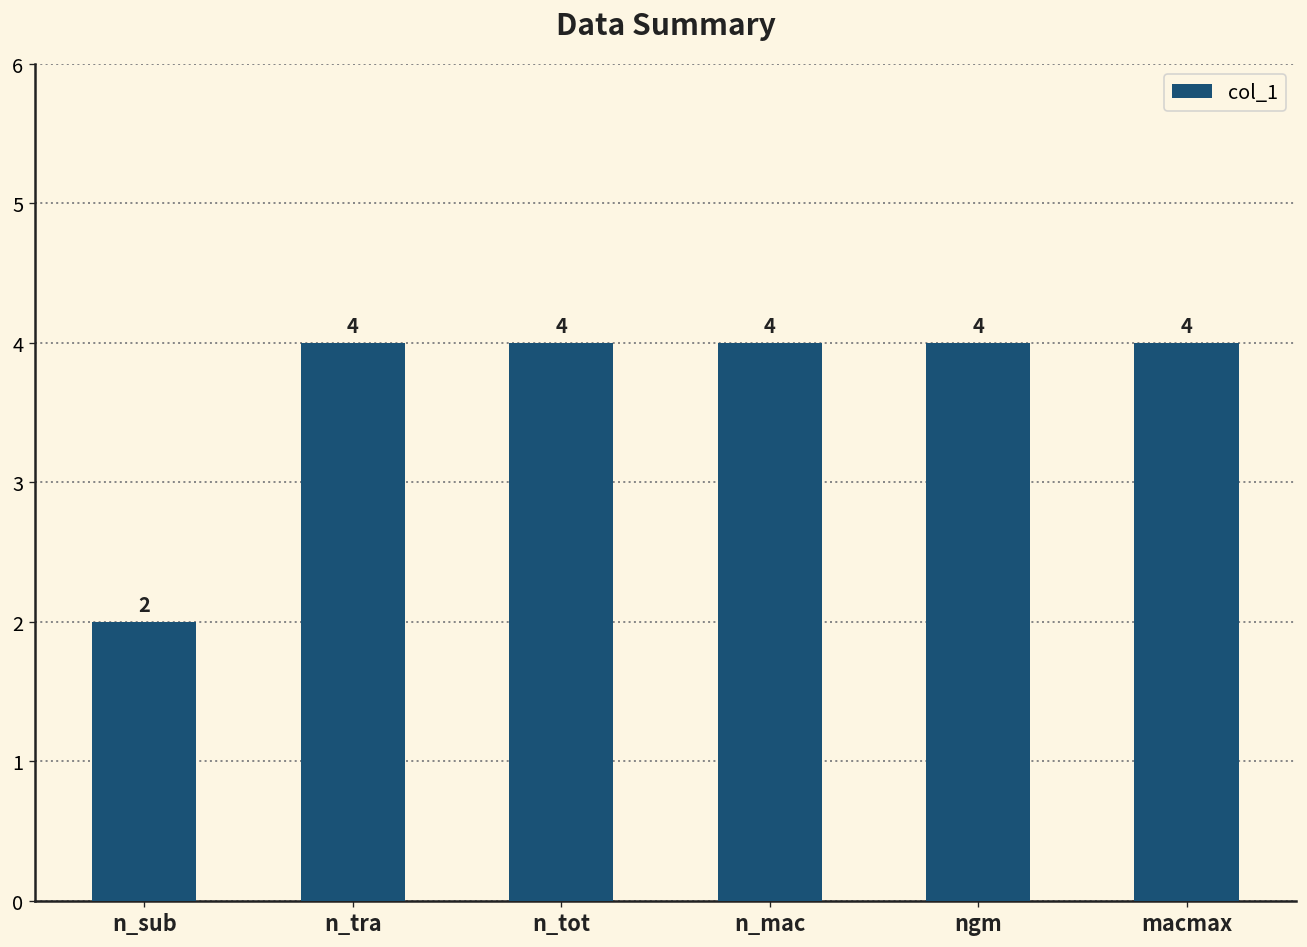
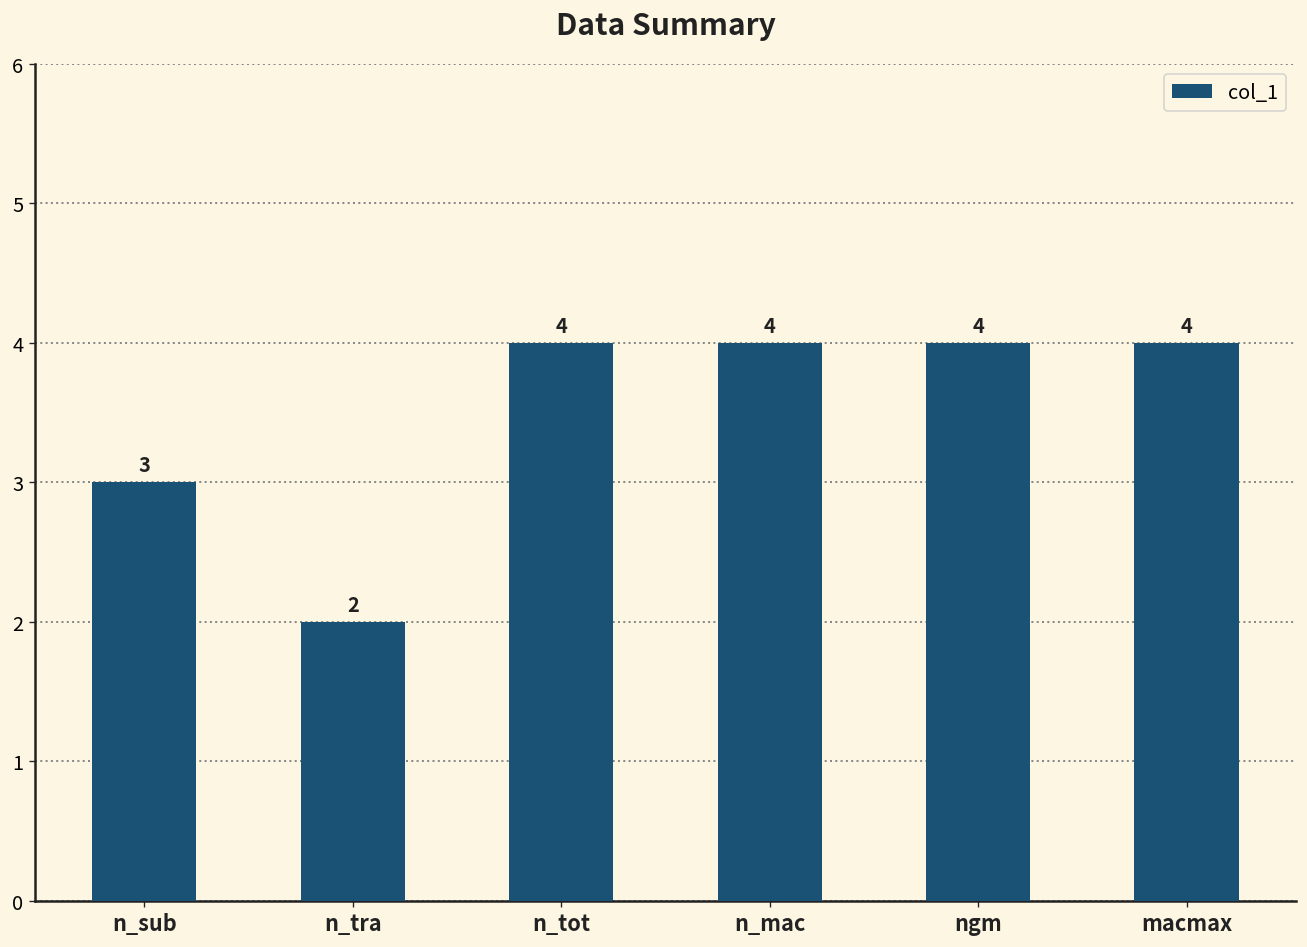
n_sub: 2 -> 3
n_tra: 4 -> 2
